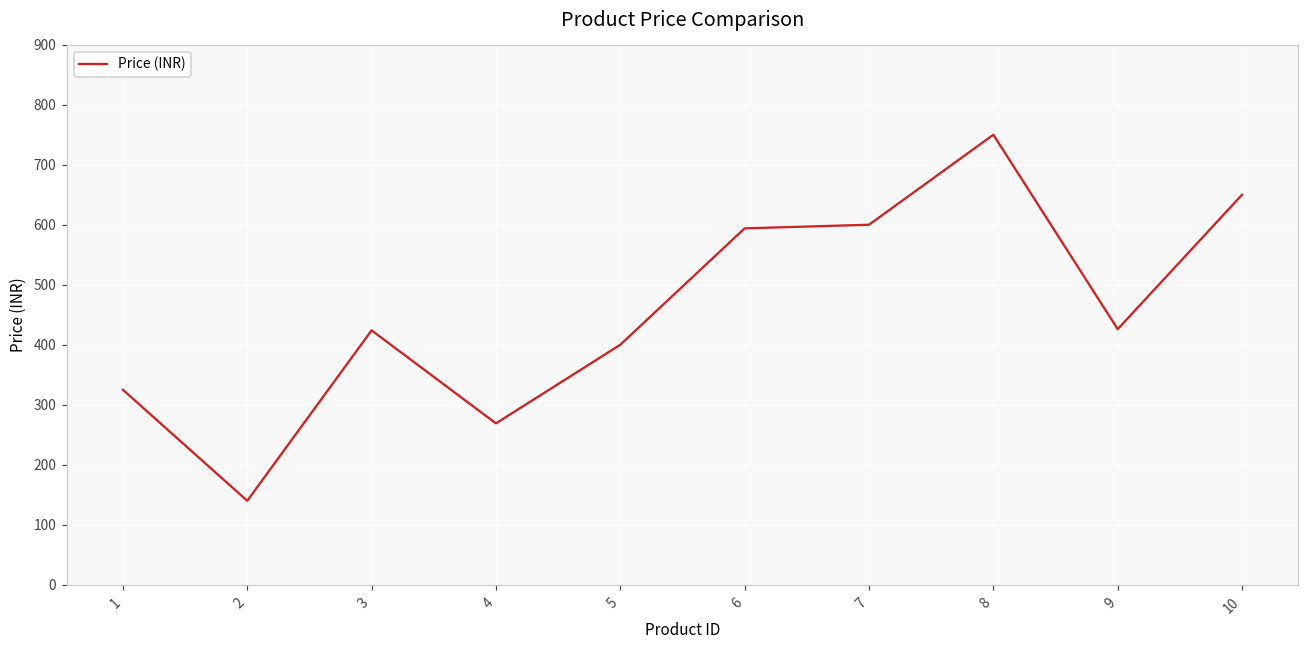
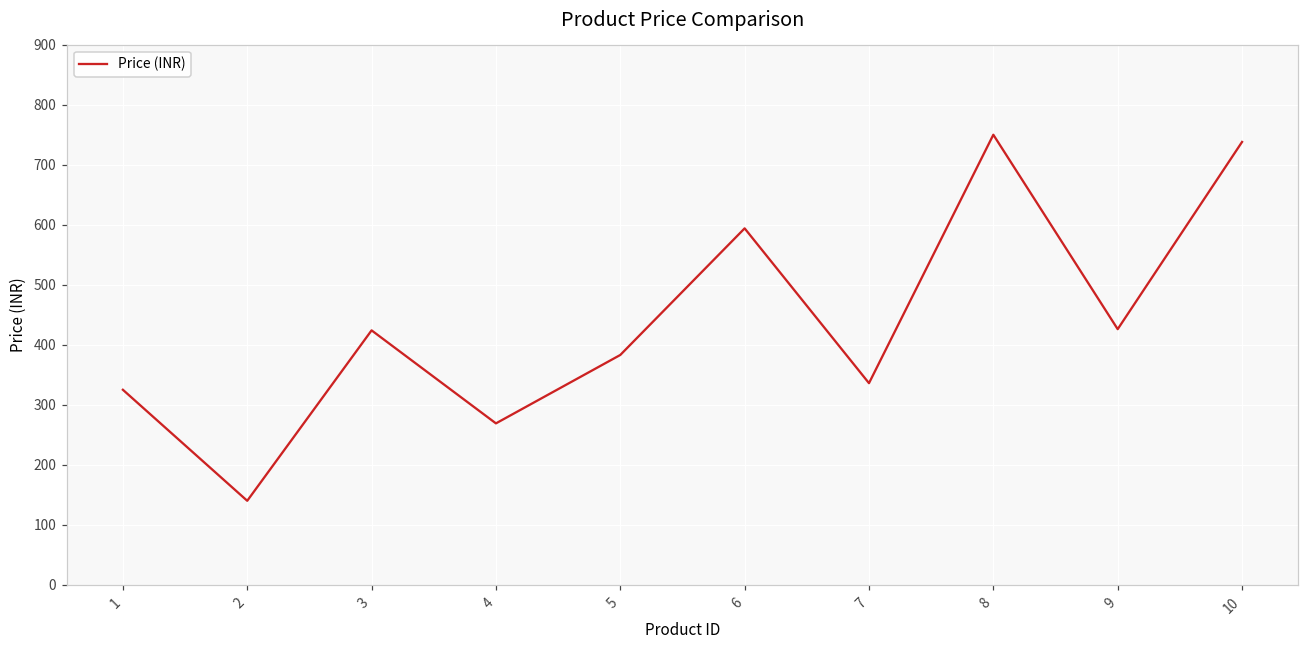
5: 400 -> 380
7: 600 -> 340
10: 650 -> 740
